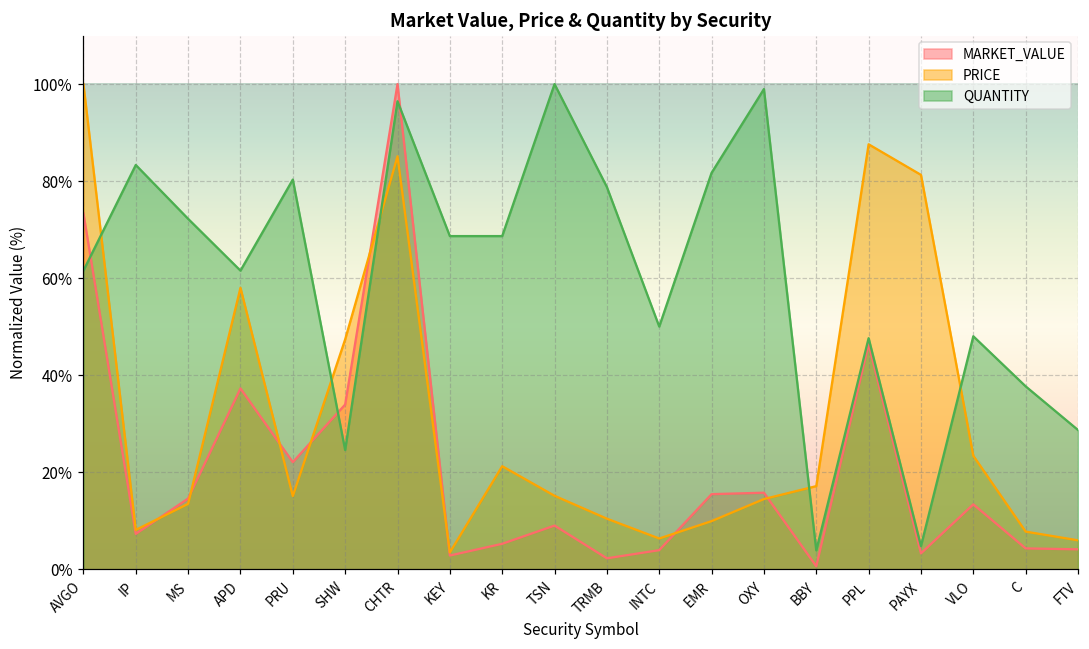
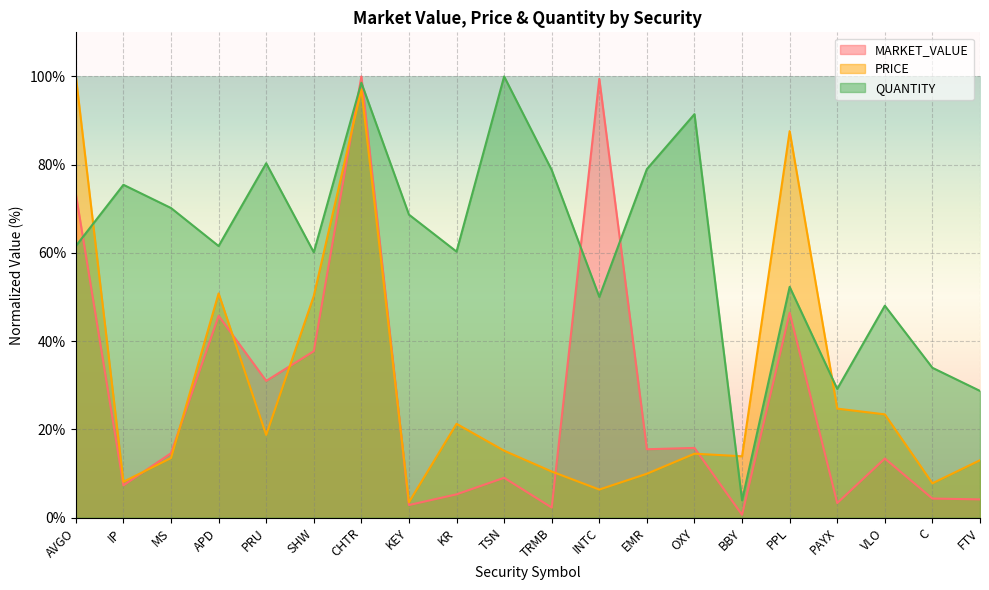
QUANTITY, IP: 83% -> 75%
QUANTITY, MS: 72% -> 70%
MARKET_VALUE, APD: 37% -> 46%
PRICE, APD: 58% -> 51%
MARKET_VALUE, PRU: 22% -> 31%
PRICE, PRU: 15% -> 19%
MARKET_VALUE, SHW: 34% -> 38%
PRICE, SHW: 47% -> 50%
QUANTITY, SHW: 25% -> 60%
PRICE, CHTR: 85% -> 97%
QUANTITY, CHTR: 96% -> 99%
QUANTITY, KR: 69% -> 60%
MARKET_VALUE, INTC: 4% -> 99%
QUANTITY, EMR: 82% -> 79%
QUANTITY, OXY: 99% -> 91%
PRICE, BBY: 17% -> 14%
QUANTITY, PPL: 48% -> 52%
PRICE, PAYX: 81% -> 25%
QUANTITY, PAYX: 5% -> 29%
QUANTITY, C: 38% -> 34%
PRICE, FTV: 6% -> 13%
